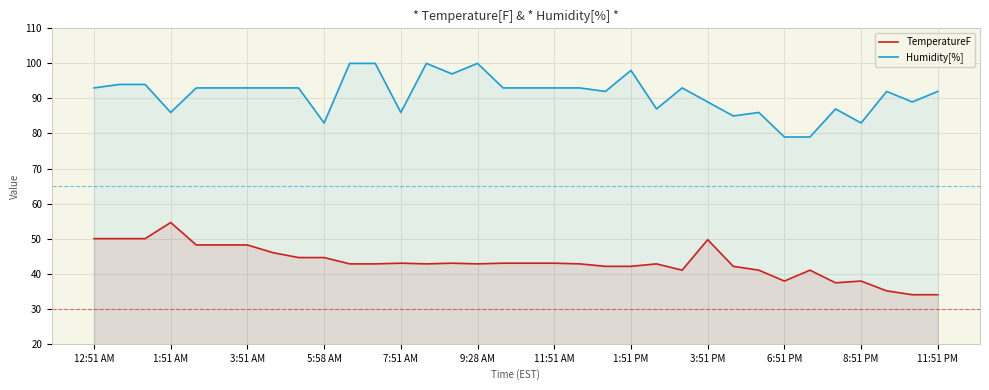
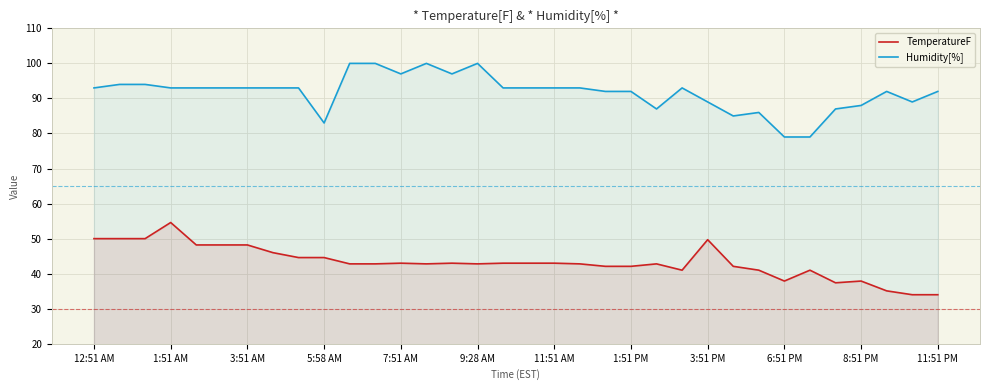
Humidity[%], 1:51 AM: 86 -> 93
Humidity[%], 7:51 AM: 86 -> 97
Humidity[%], 1:51 PM: 98 -> 92
Humidity[%], 8:51 PM: 83 -> 88
